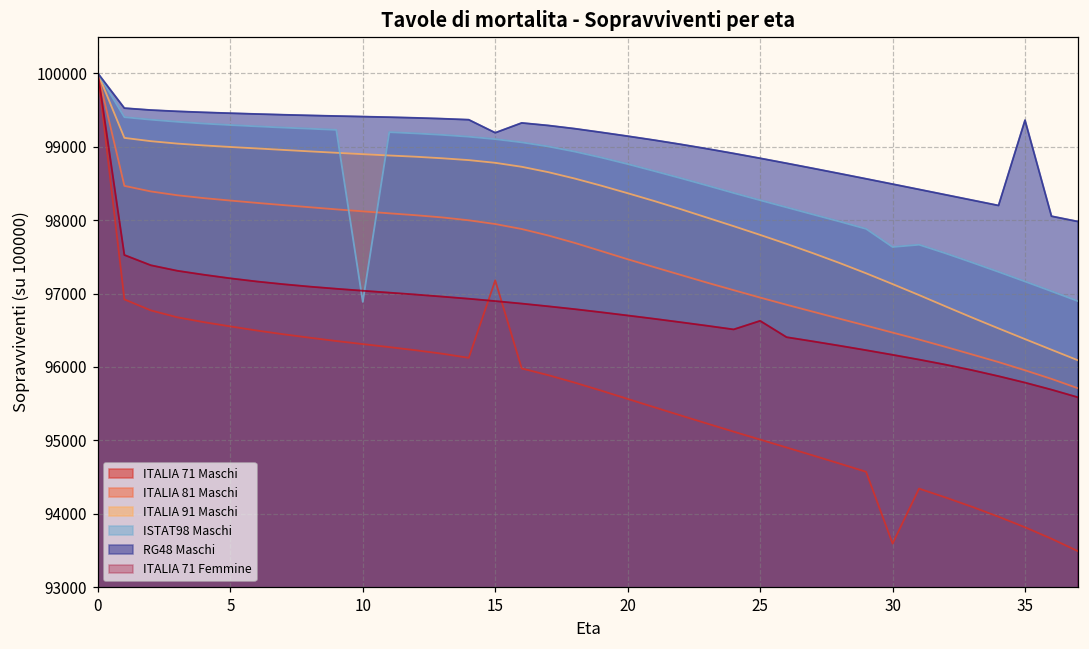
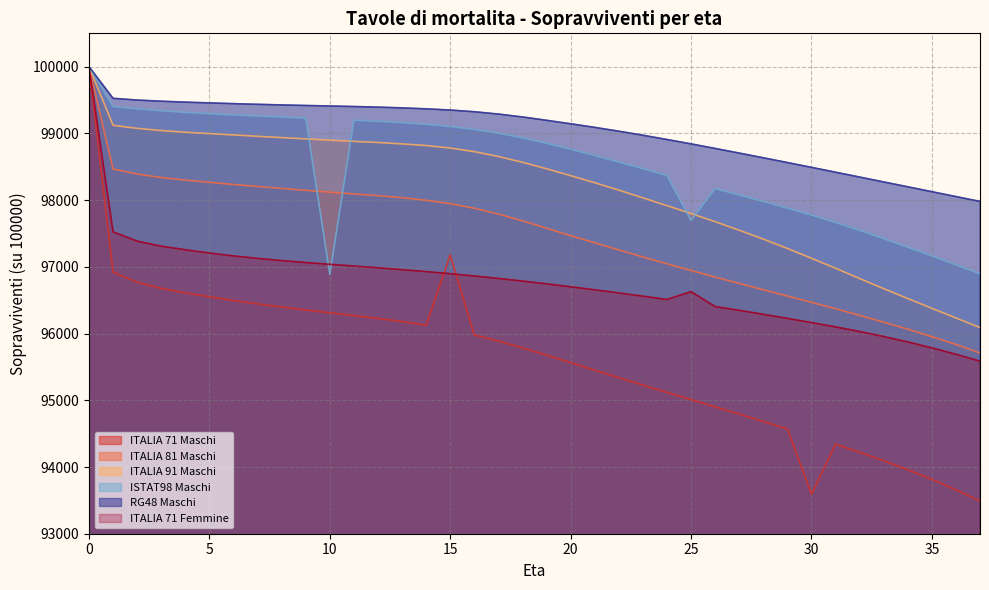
RG48 Maschi, 15: 99200 -> 99400
ISTAT98 Maschi, 25: 98300 -> 97700
ISTAT98 Maschi, 30: 97600 -> 97800
RG48 Maschi, 35: 99400 -> 98100
